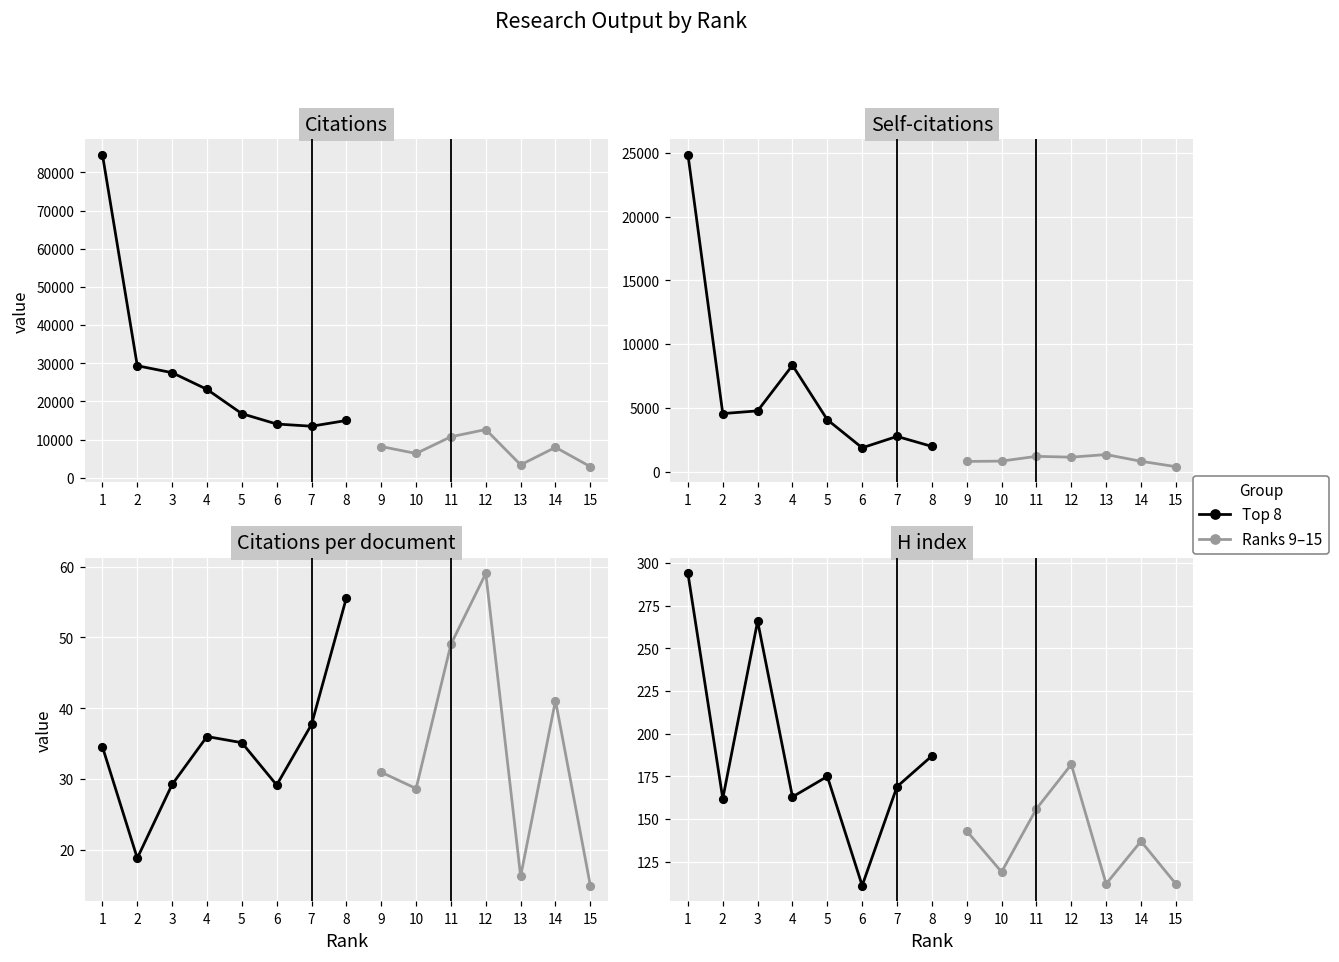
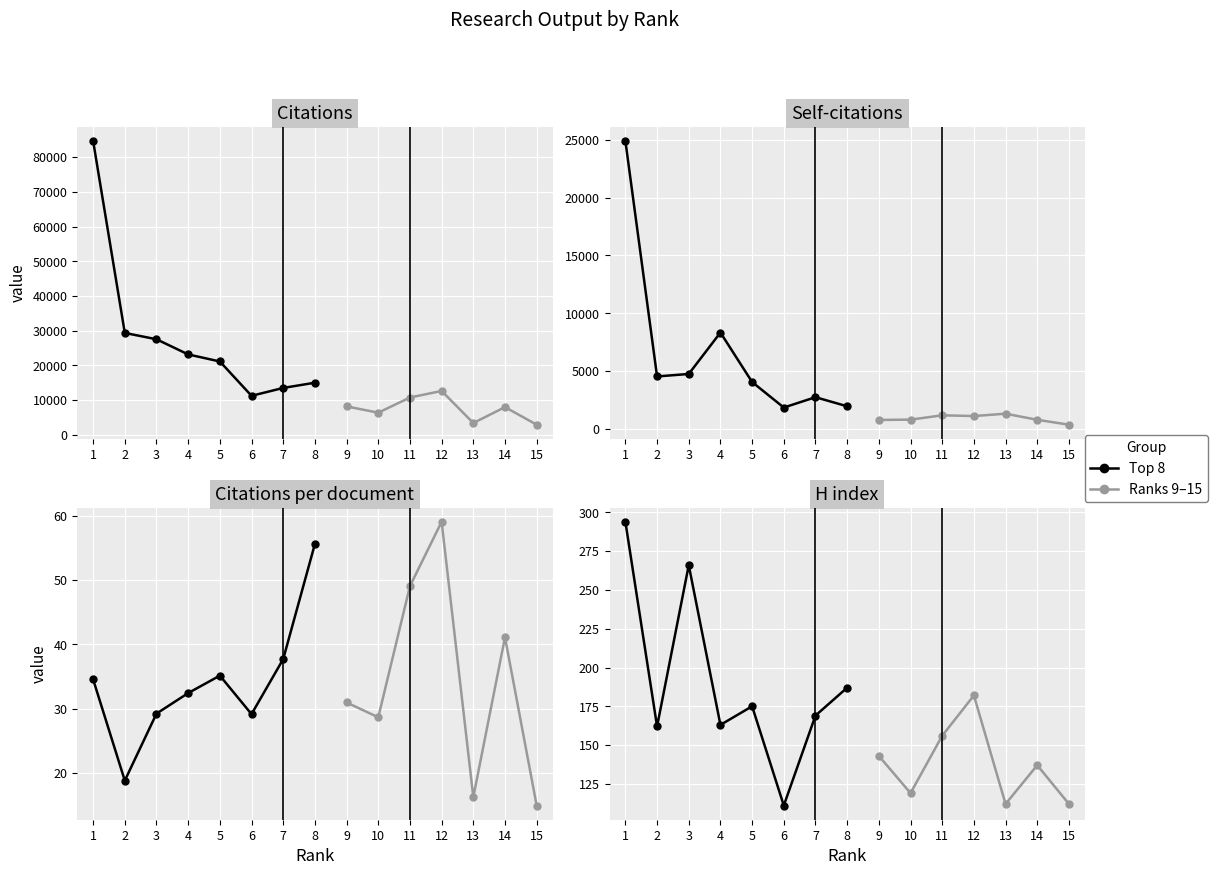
Citations, Top 8, 5: 17000 -> 21000
Citations, Top 8, 6: 14000 -> 11000
Citations per document, Top 8, 4: 36 -> 32
